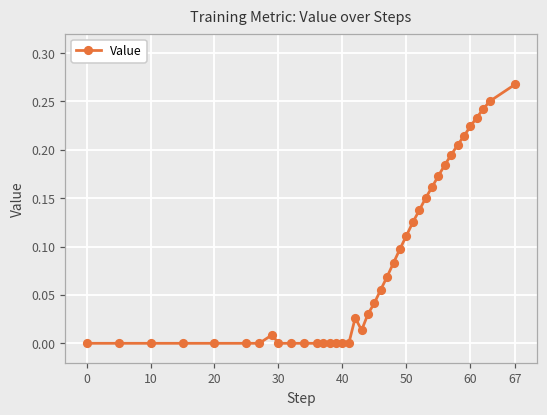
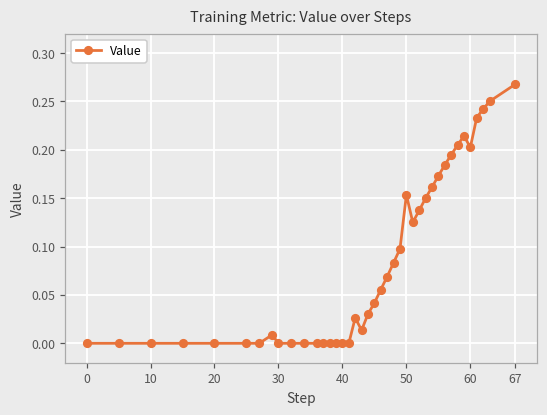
50: 0.11 -> 0.15
60: 0.22 -> 0.20
